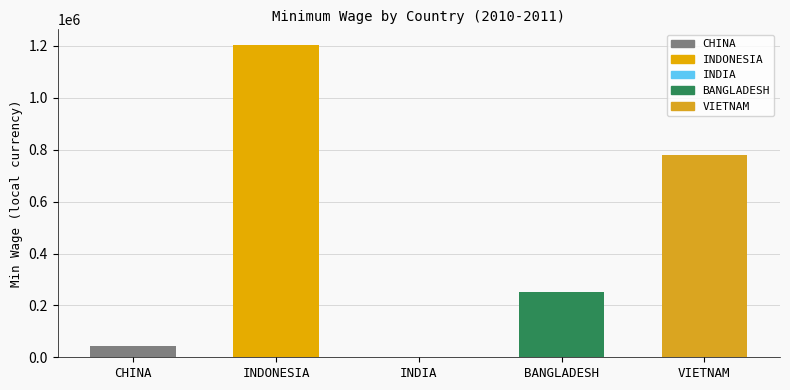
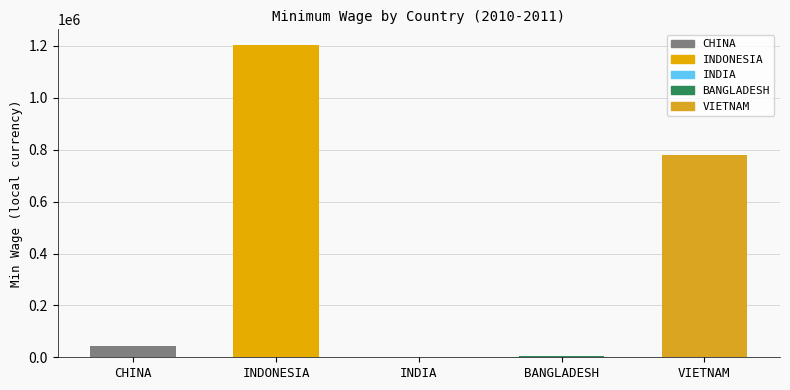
BANGLADESH: 250000 -> 0
